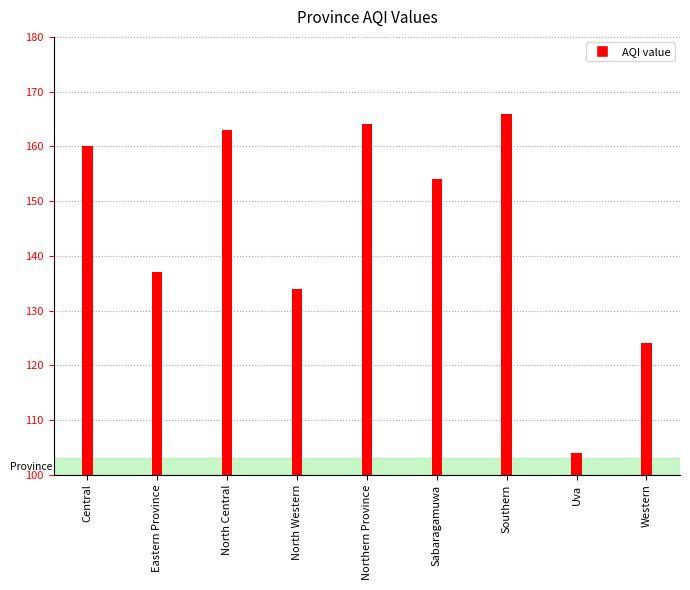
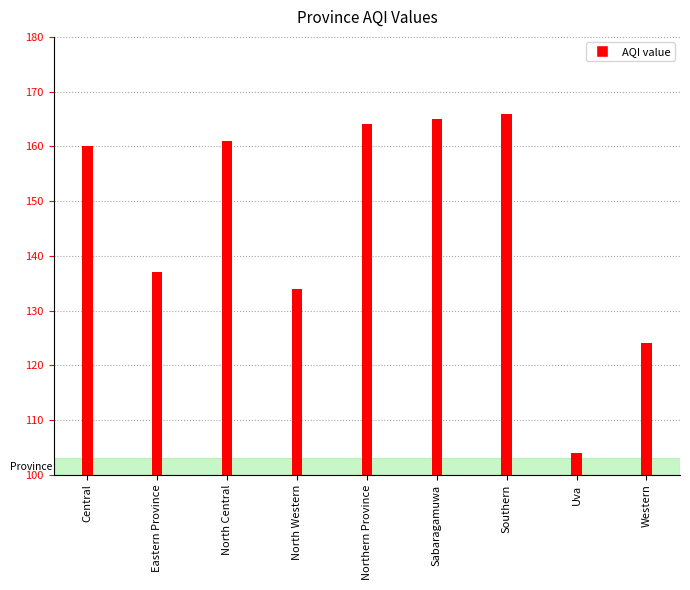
North Central: 163 -> 161
Sabaragamuwa: 154 -> 165
